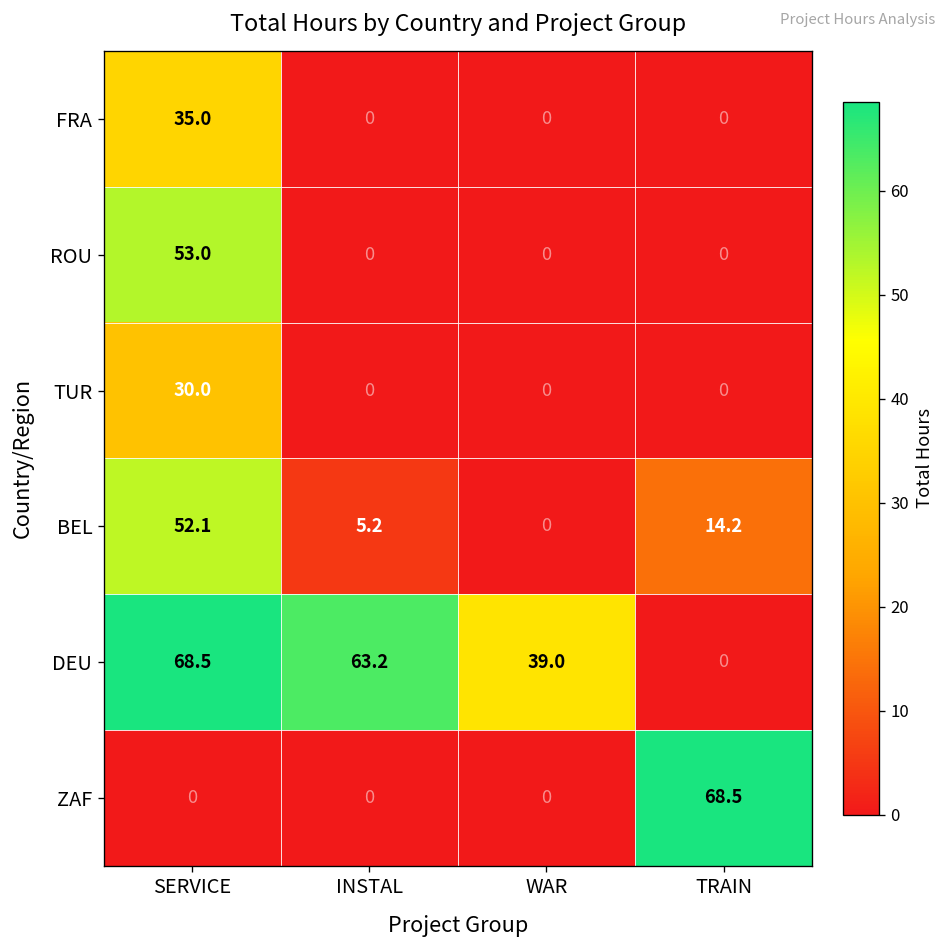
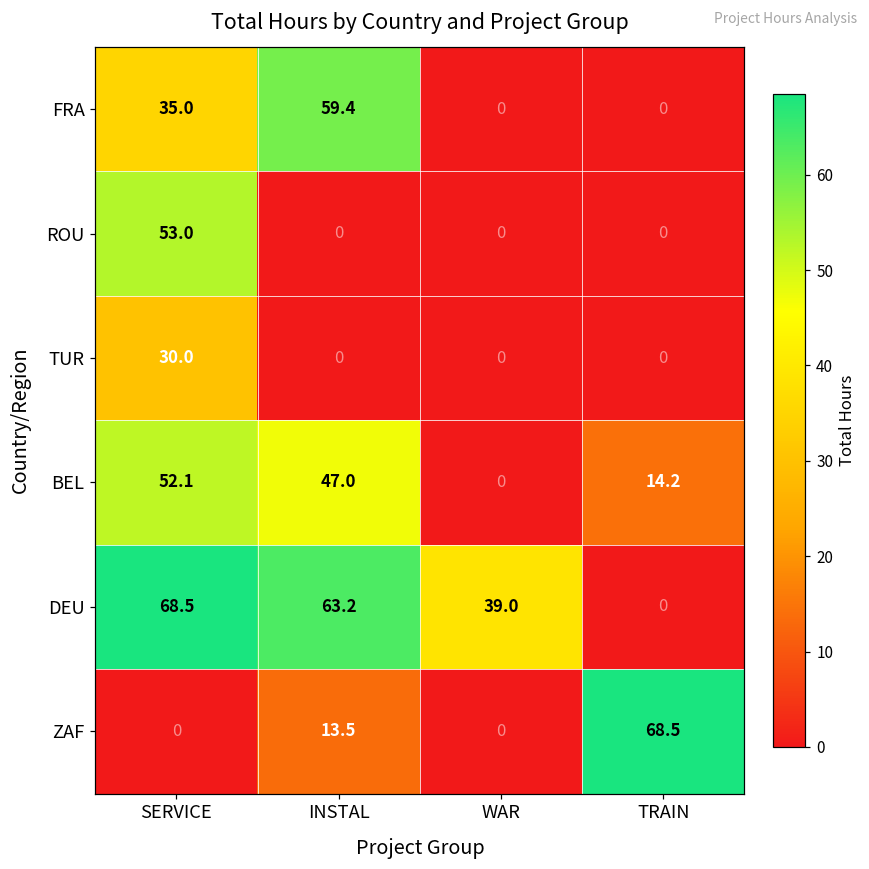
FRA, INSTAL: 0 -> 59.4
BEL, INSTAL: 5.2 -> 47.0
ZAF, INSTAL: 0 -> 13.5
